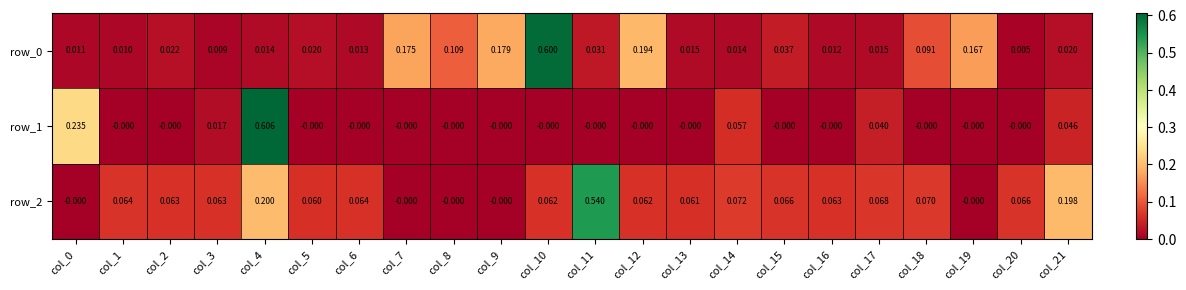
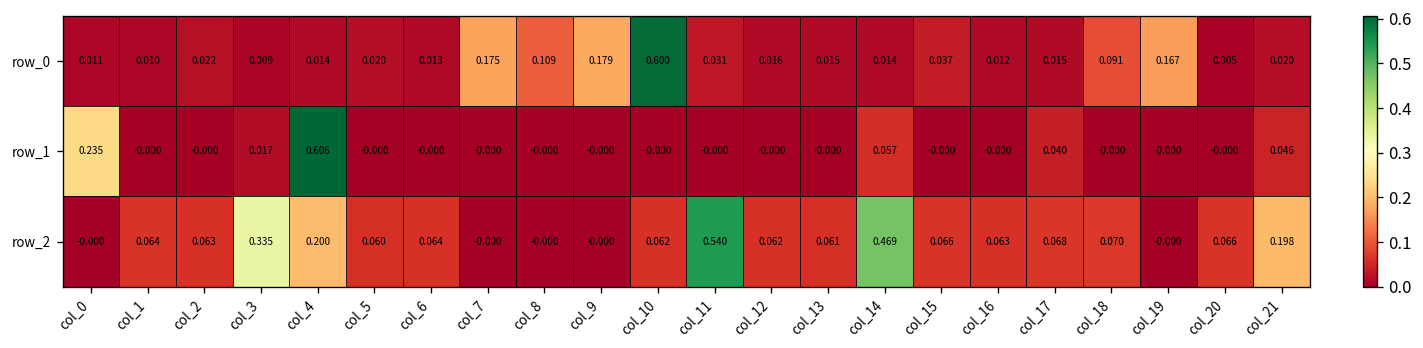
row_0, col_12: 0.194 -> 0.016
row_2, col_3: 0.063 -> 0.335
row_2, col_14: 0.072 -> 0.469
